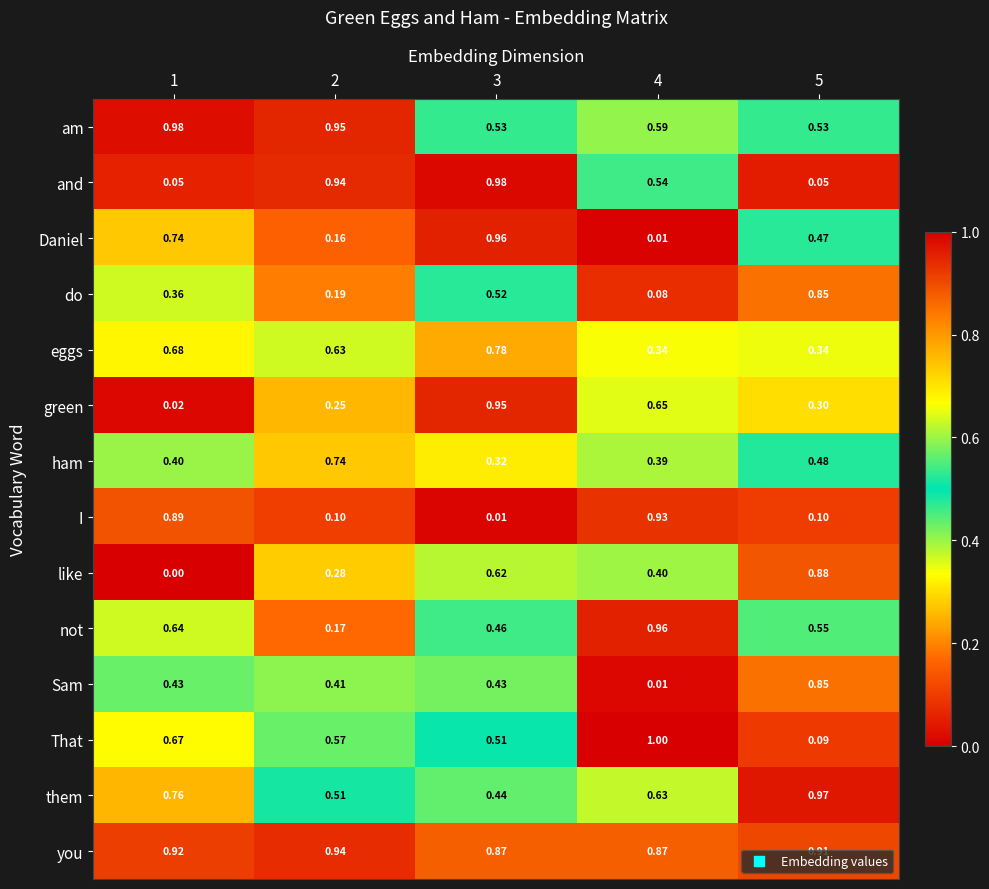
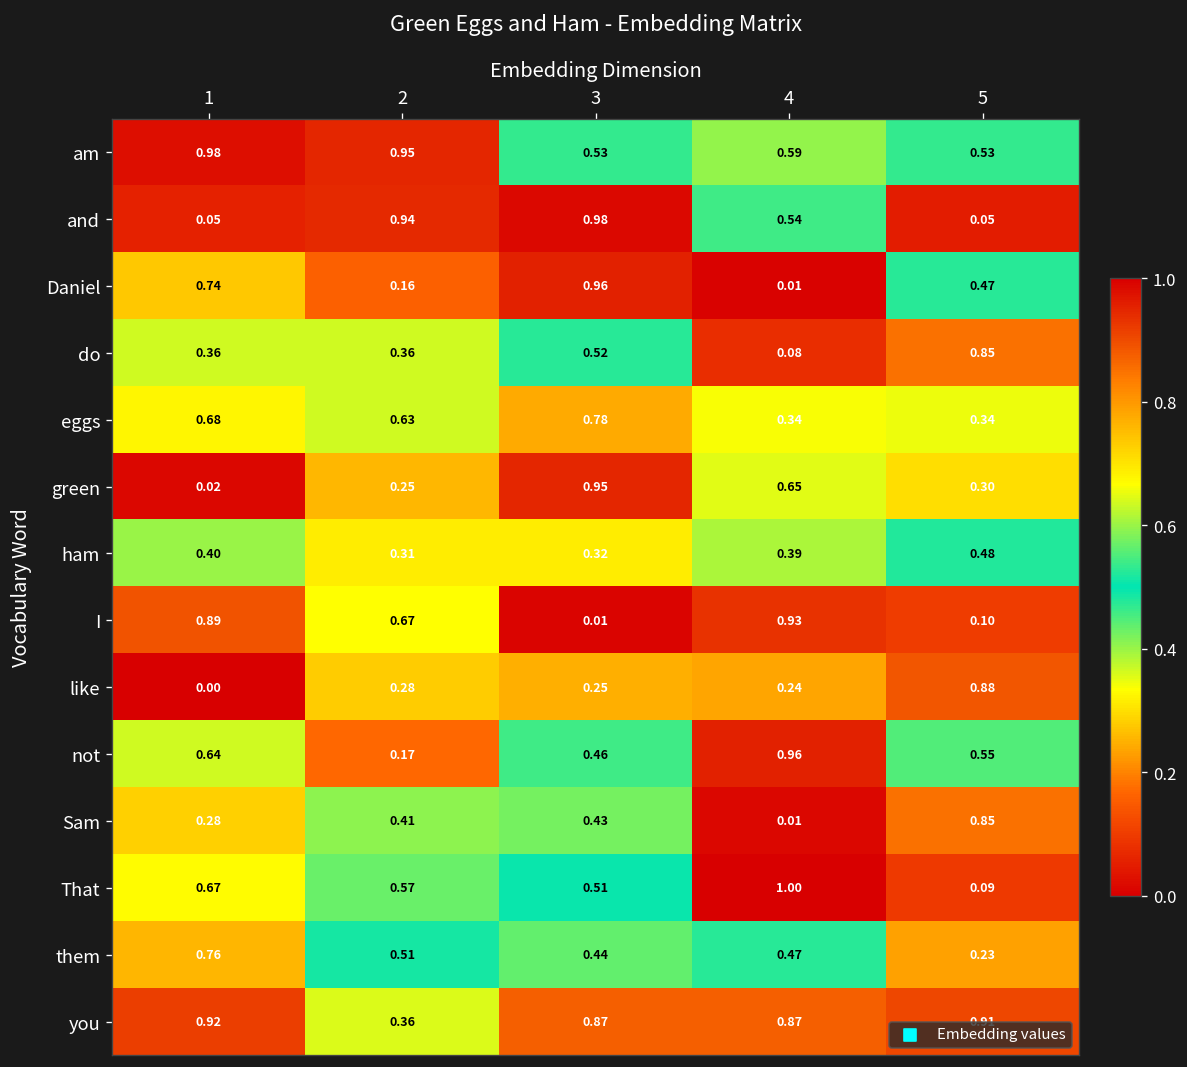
do, 2: 0.19 -> 0.36
ham, 2: 0.74 -> 0.31
I, 2: 0.10 -> 0.67
like, 3: 0.62 -> 0.25
like, 4: 0.40 -> 0.24
Sam, 1: 0.43 -> 0.28
them, 4: 0.63 -> 0.47
them, 5: 0.97 -> 0.23
you, 2: 0.94 -> 0.36
